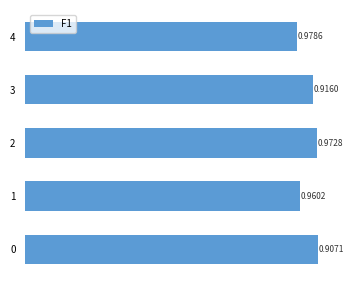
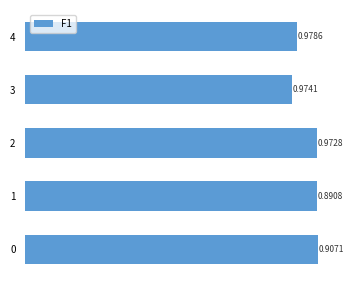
3: 0.9602 -> 0.8908
1: 0.9160 -> 0.9741
